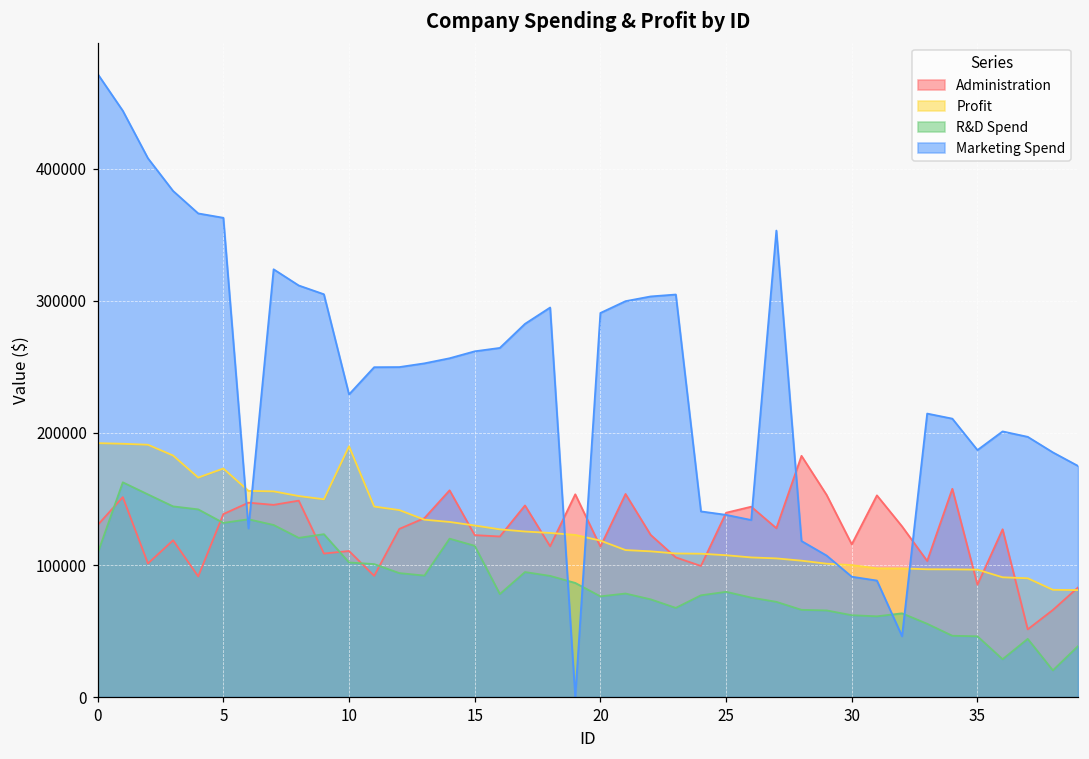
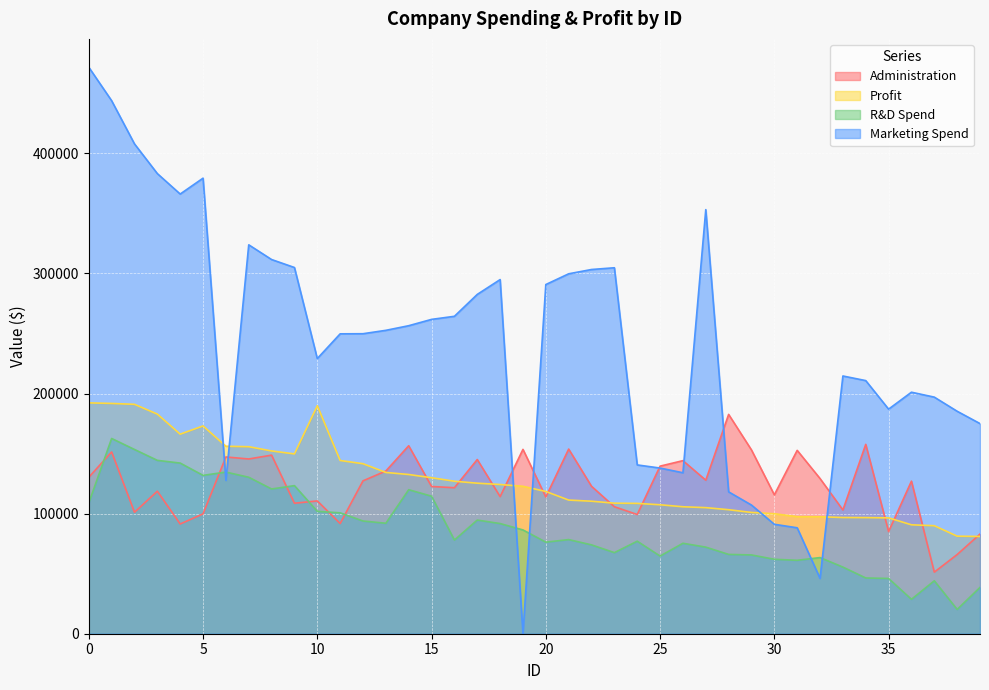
Administration, 5: 139000 -> 100000
Marketing Spend, 5: 363000 -> 379000
R&D Spend, 25: 80000 -> 65000
